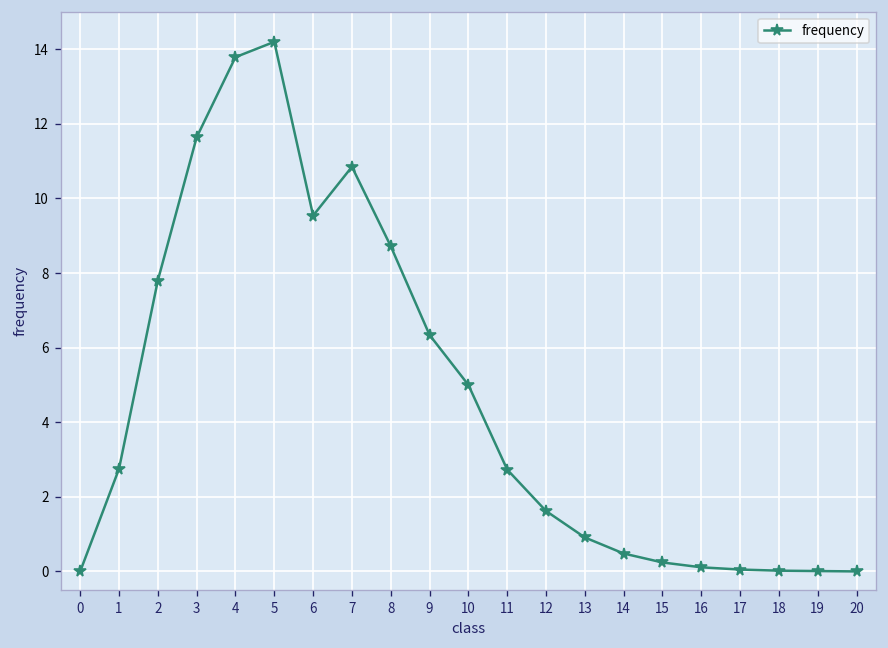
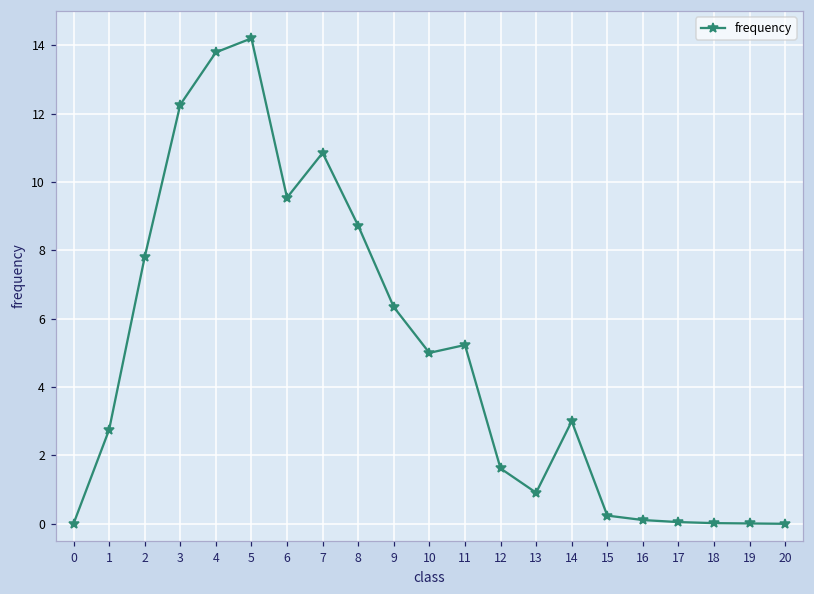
3: 11.6 -> 12.3
11: 2.7 -> 5.2
14: 0.5 -> 3.0
